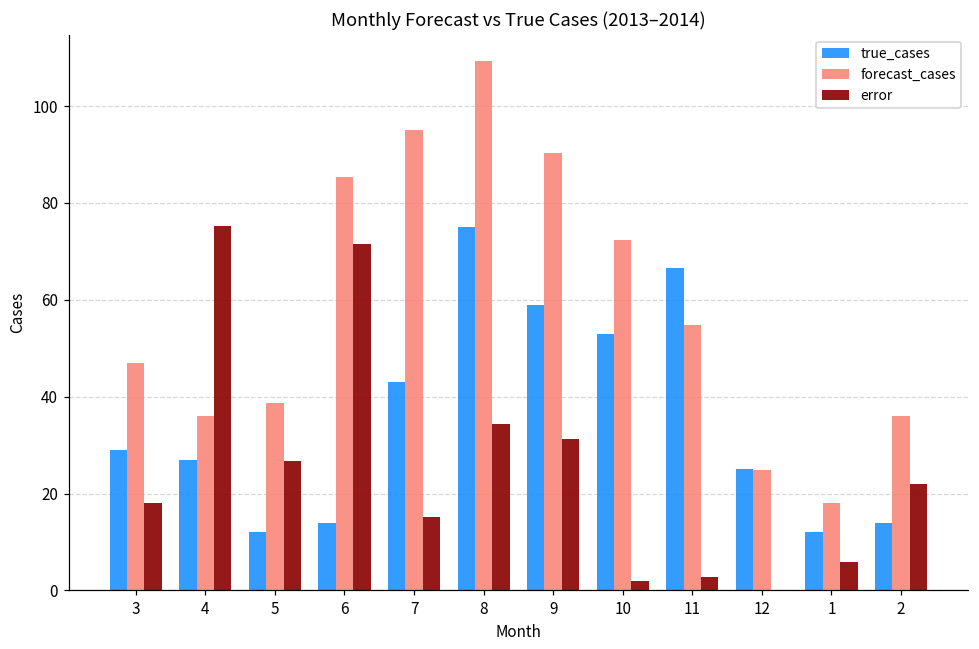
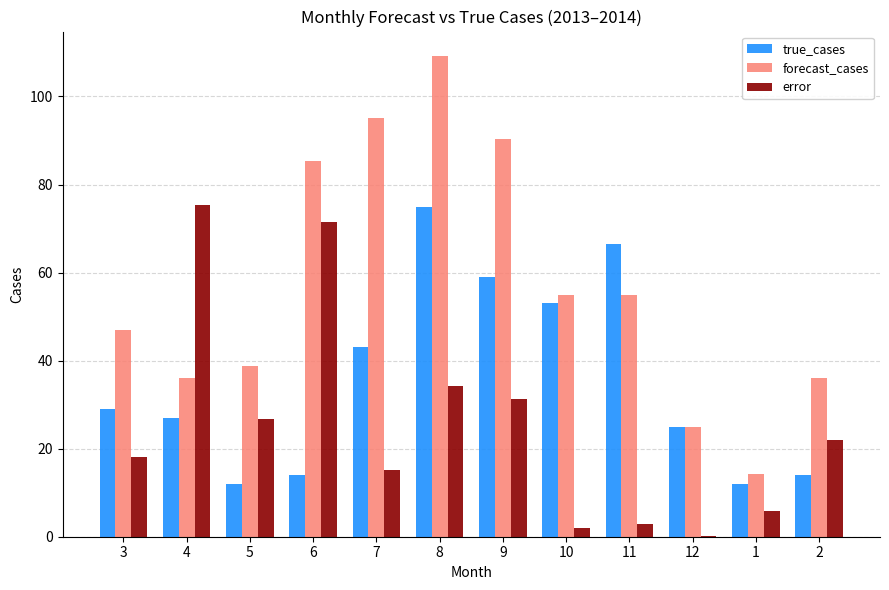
forecast_cases, 10: 72 -> 55
forecast_cases, 1: 18 -> 14
